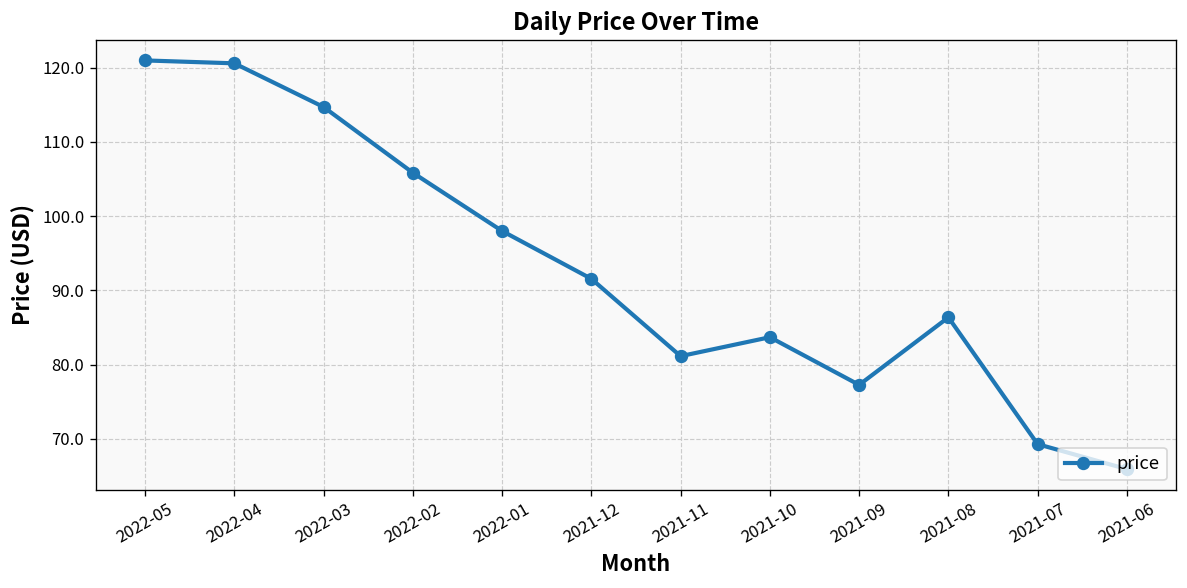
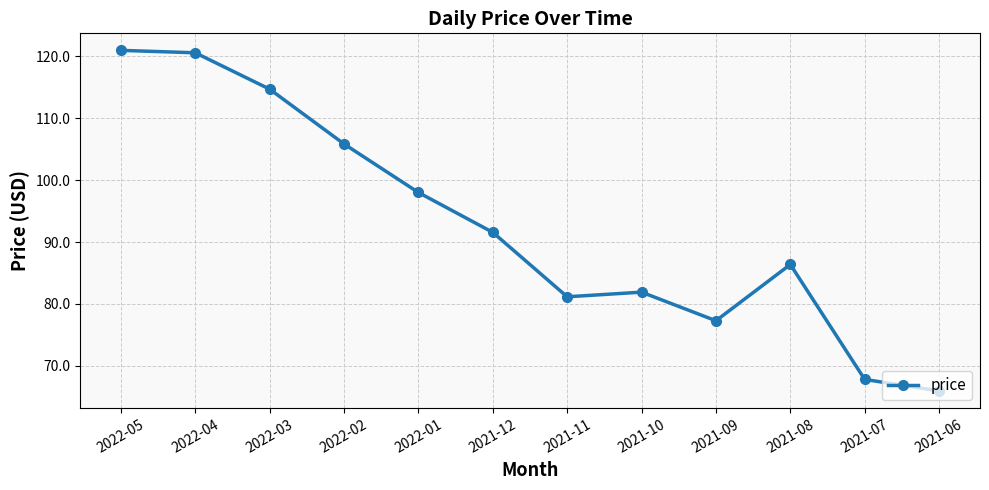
2021-10: 84 -> 82
2021-07: 69 -> 68
